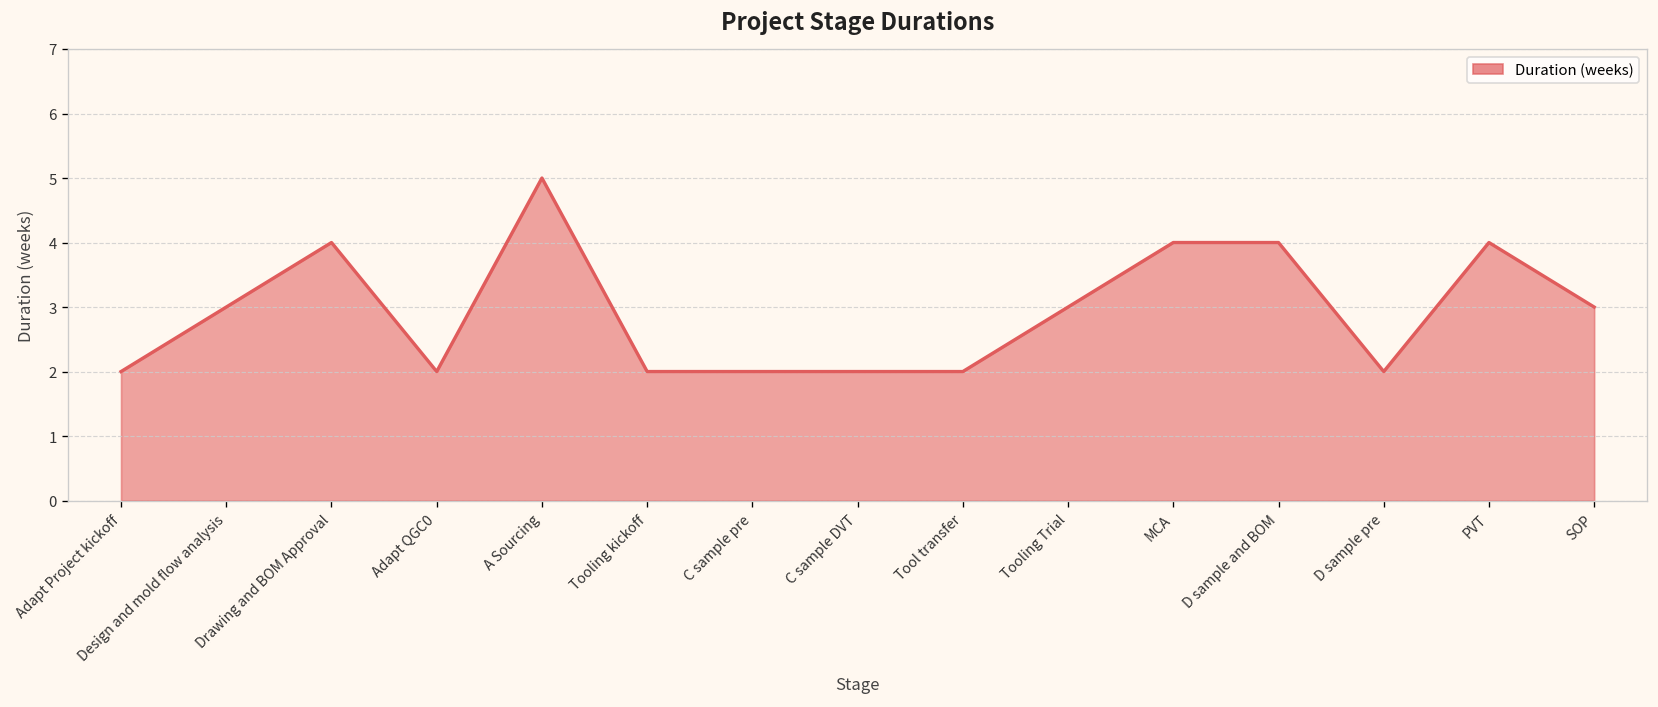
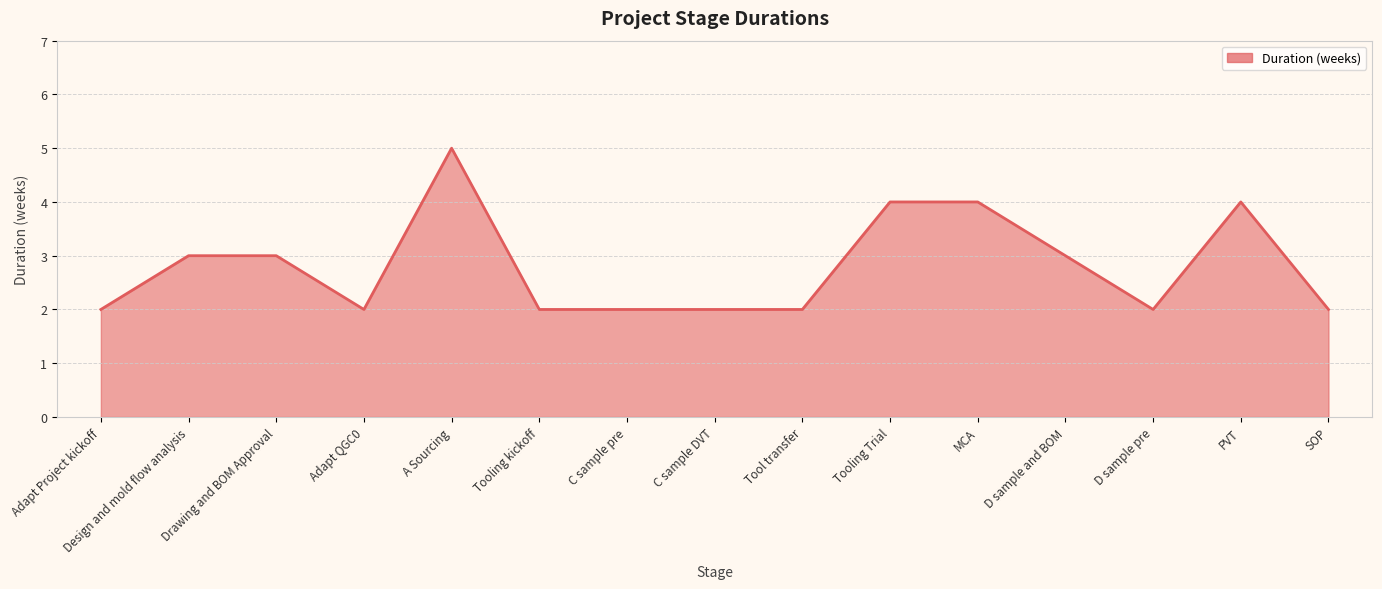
Drawing and BOM Approval: 4 -> 3
Tooling Trial: 3 -> 4
D sample and BOM: 4 -> 3
SOP: 3 -> 2
